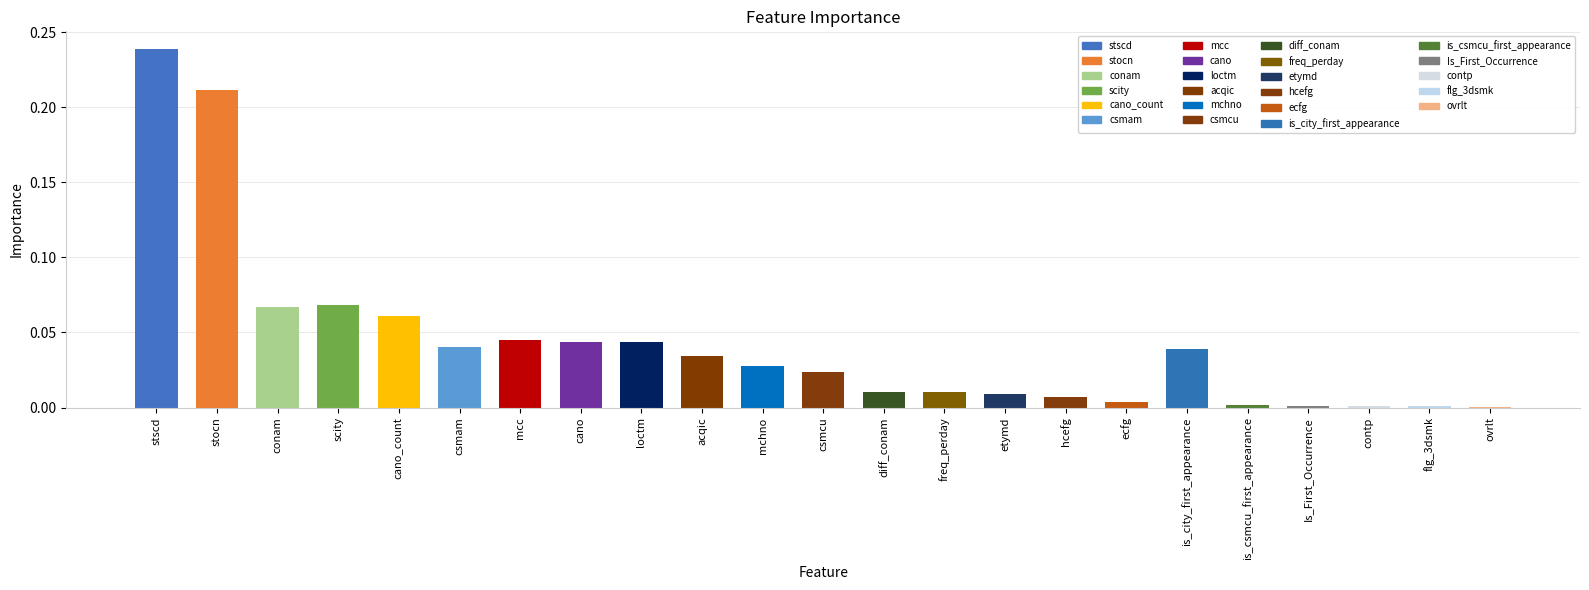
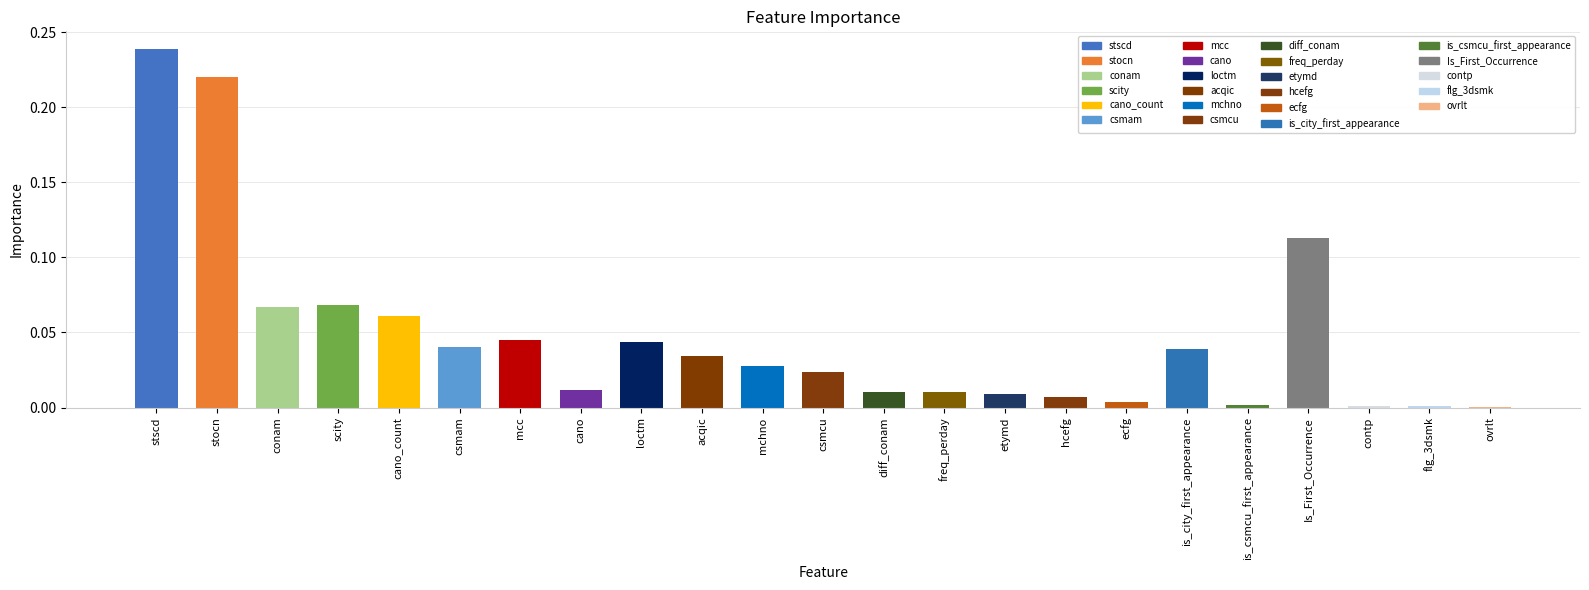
stocn: 0.211 -> 0.220
cano: 0.044 -> 0.012
Is_First_Occurrence: 0.001 -> 0.113
